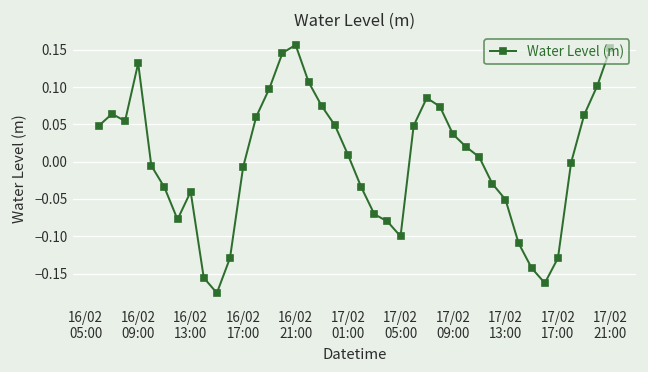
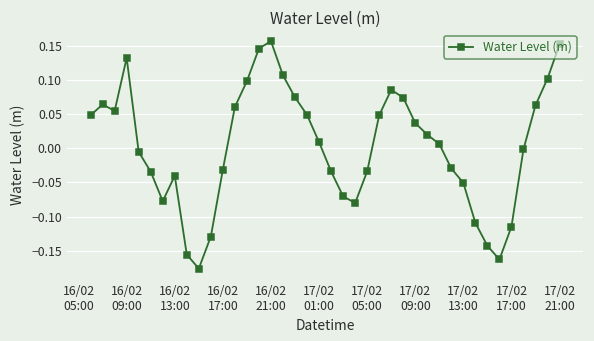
16/02 17:00: -0.01 -> -0.03
17/02 05:00: -0.10 -> -0.03
17/02 17:00: -0.13 -> -0.11
